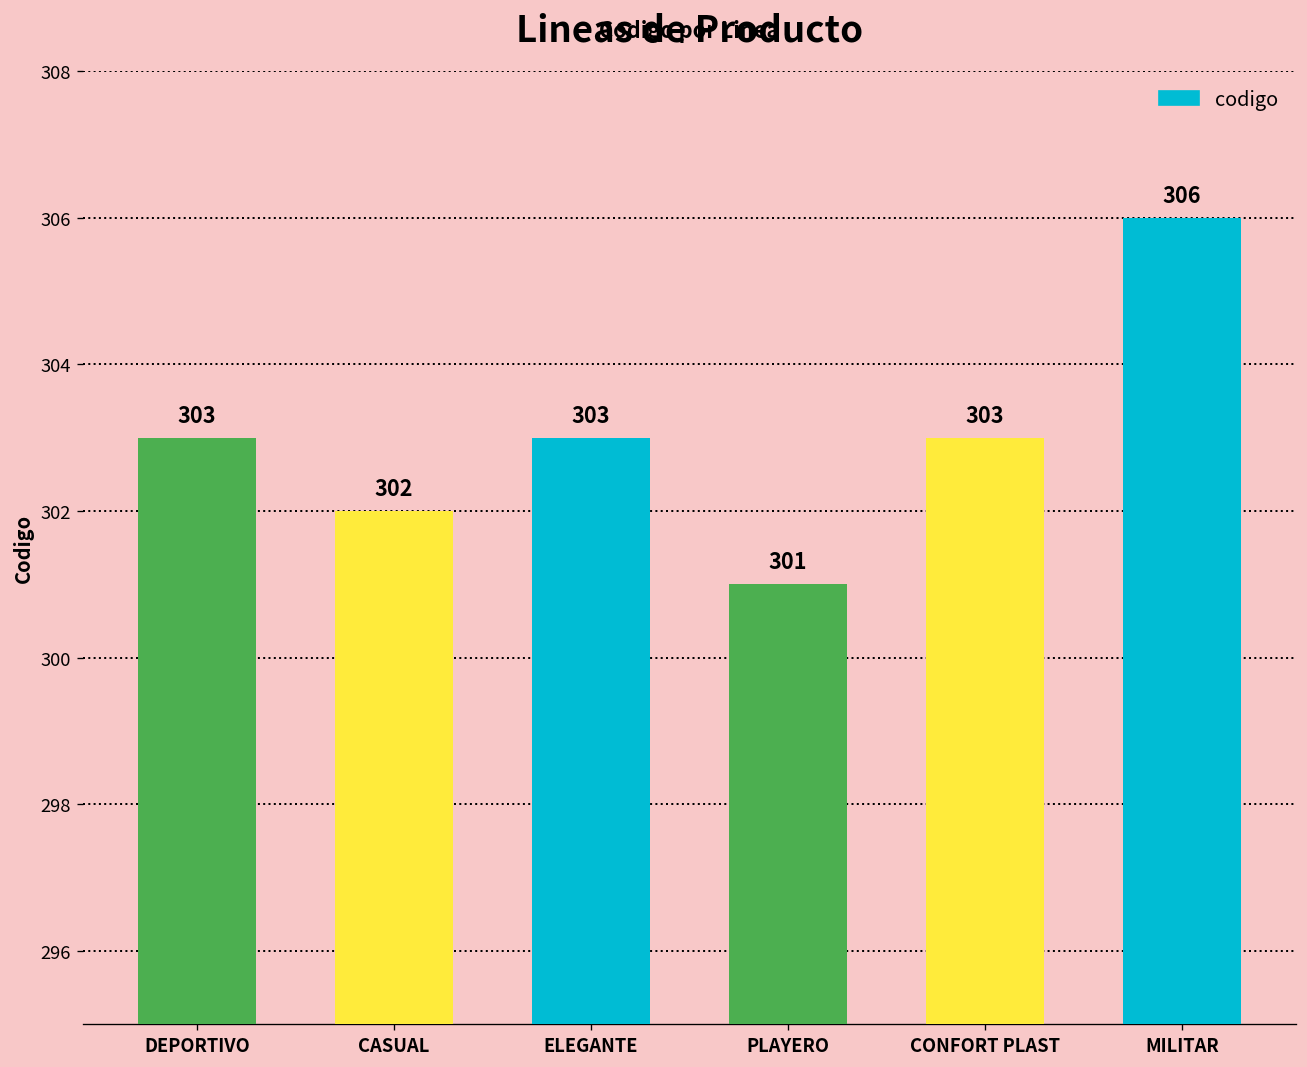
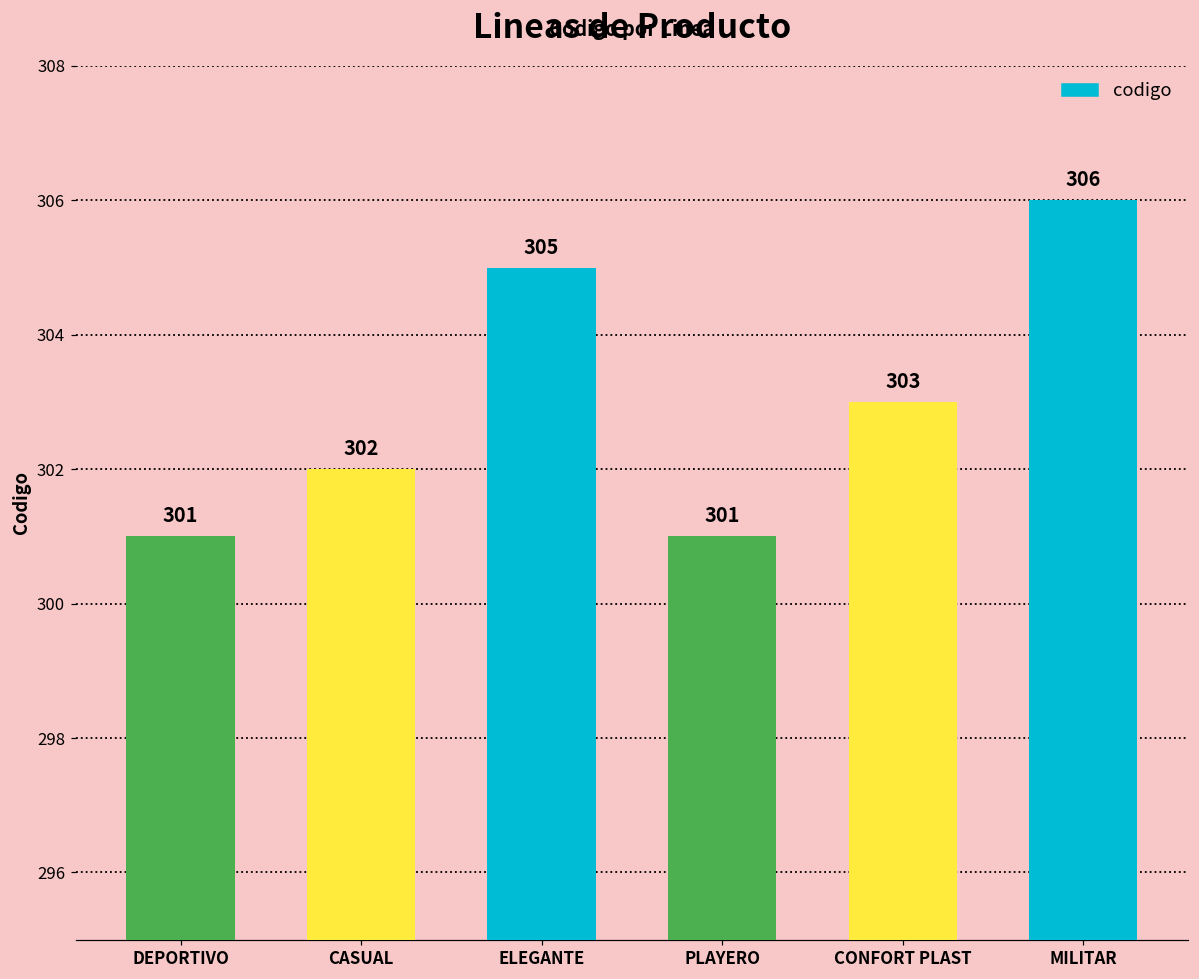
DEPORTIVO: 303 -> 301
ELEGANTE: 303 -> 305
